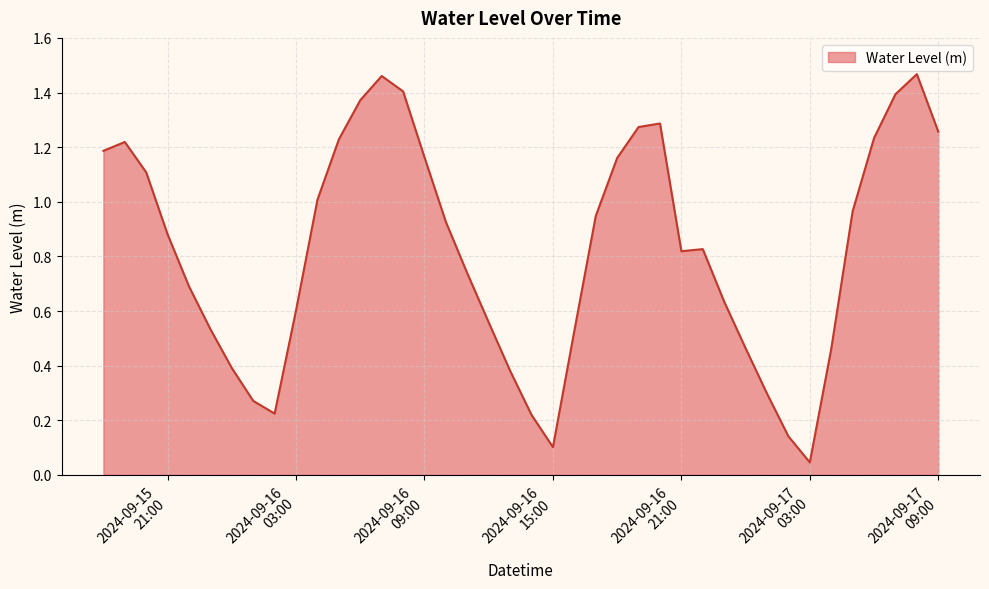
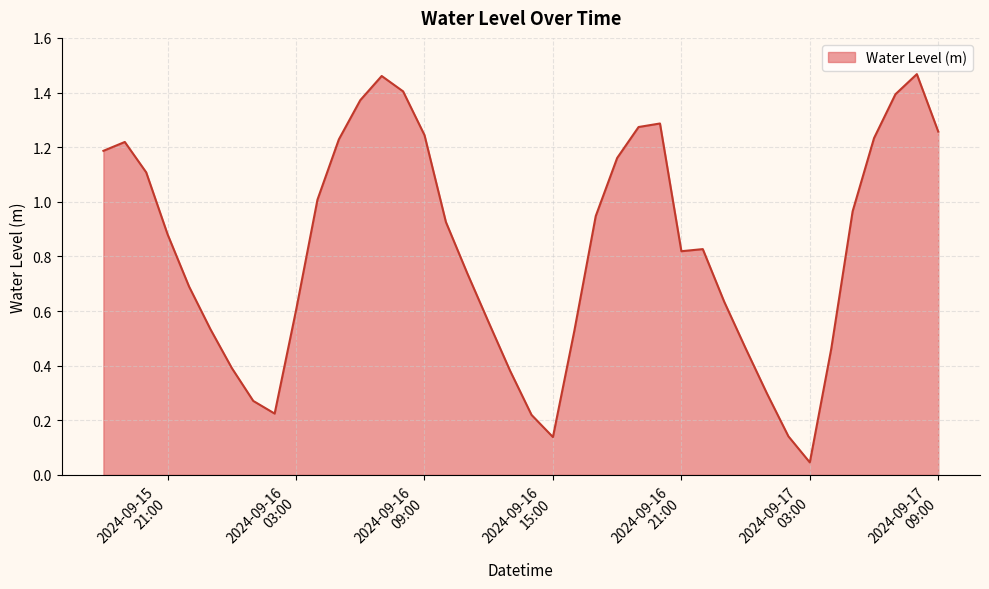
2024-09-16 09:00: 1.16 -> 1.24
2024-09-16 15:00: 0.10 -> 0.14
